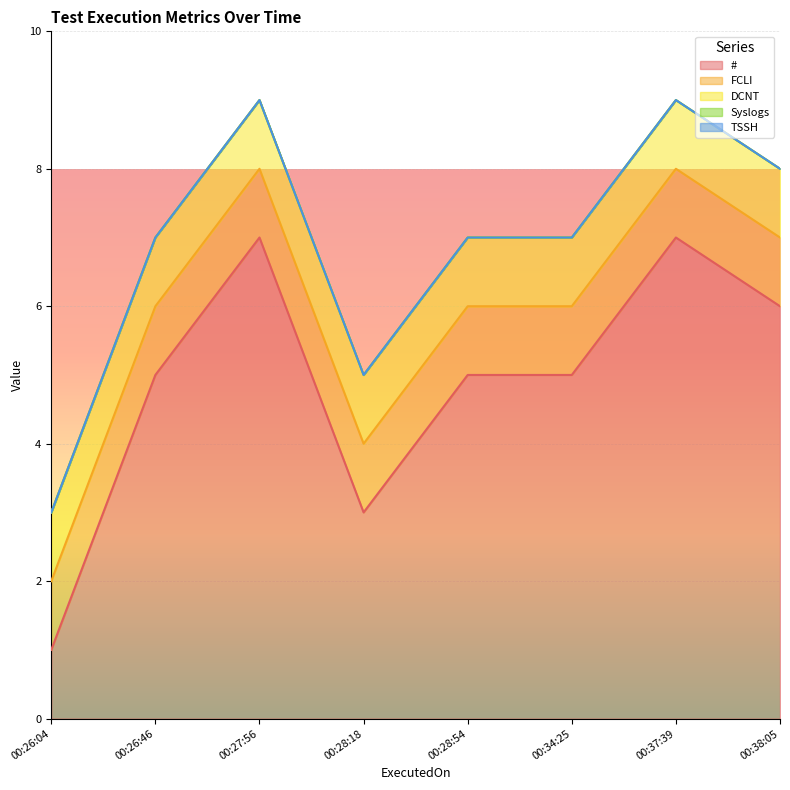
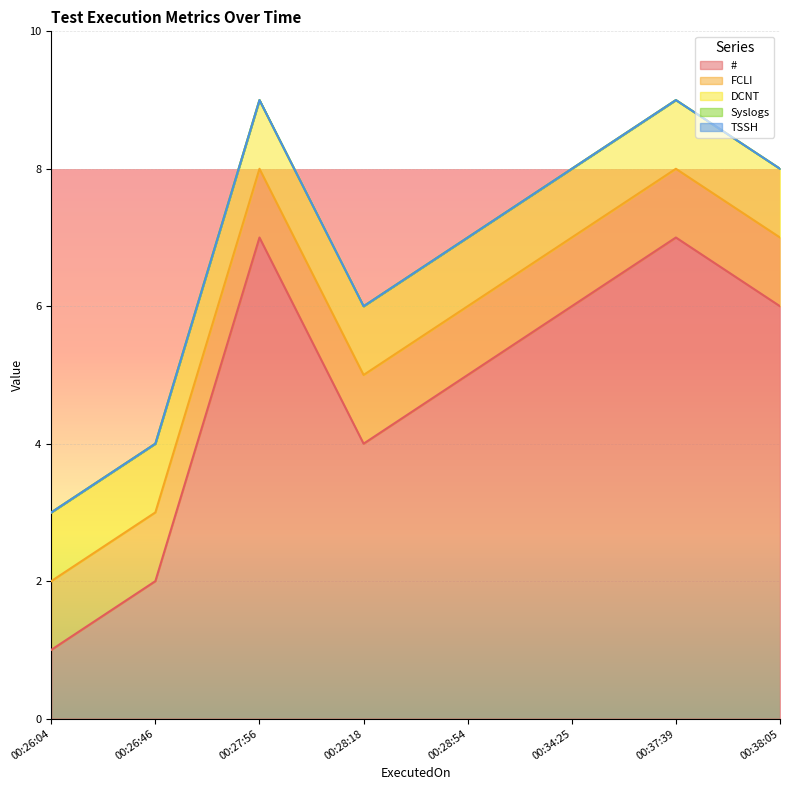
#, 00:26:46: 5 -> 2
#, 00:28:18: 3 -> 4
#, 00:34:25: 5 -> 6
